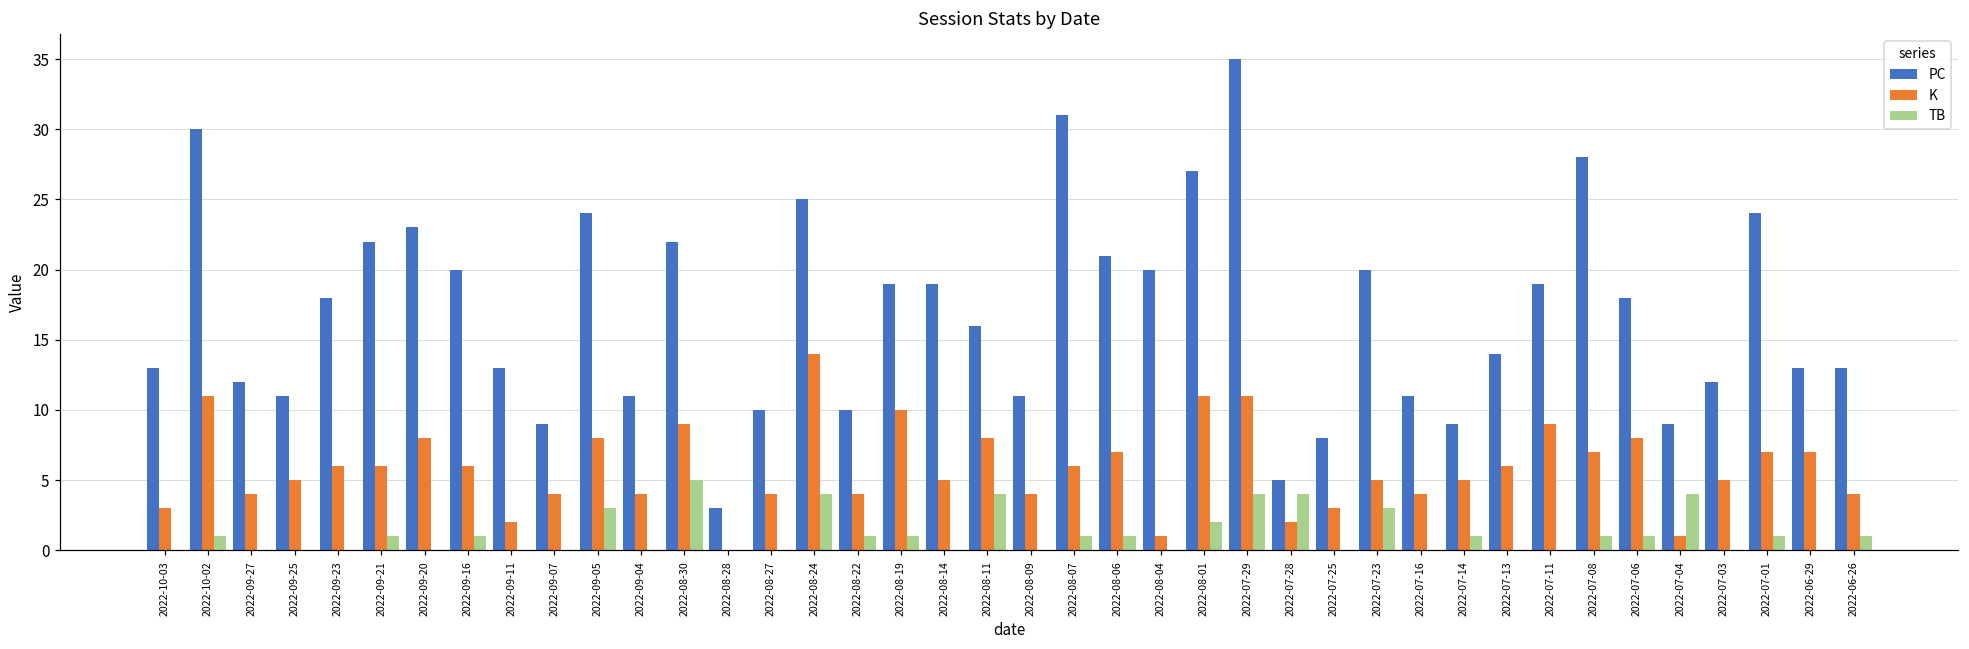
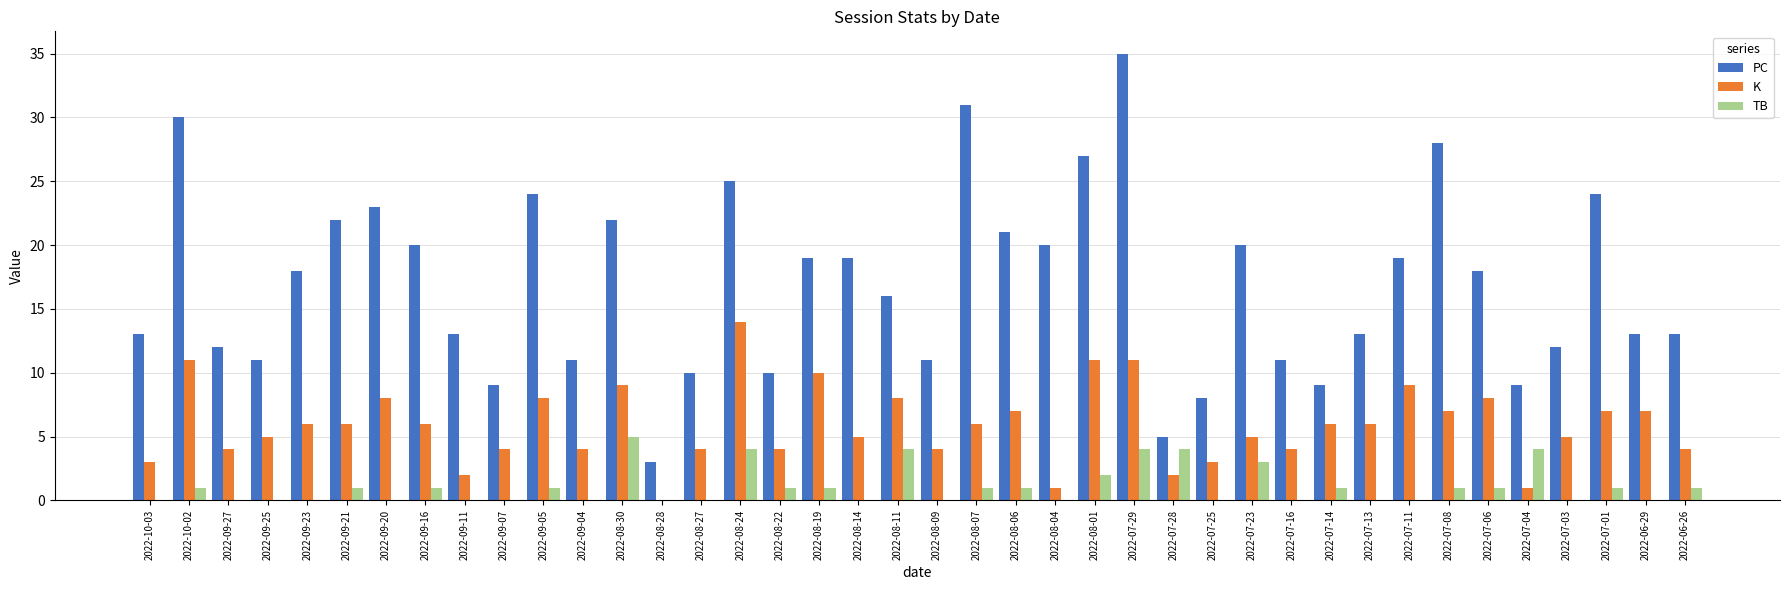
TB, 2022-09-05: 3 -> 1
K, 2022-07-14: 5 -> 6
PC, 2022-07-13: 14 -> 13
